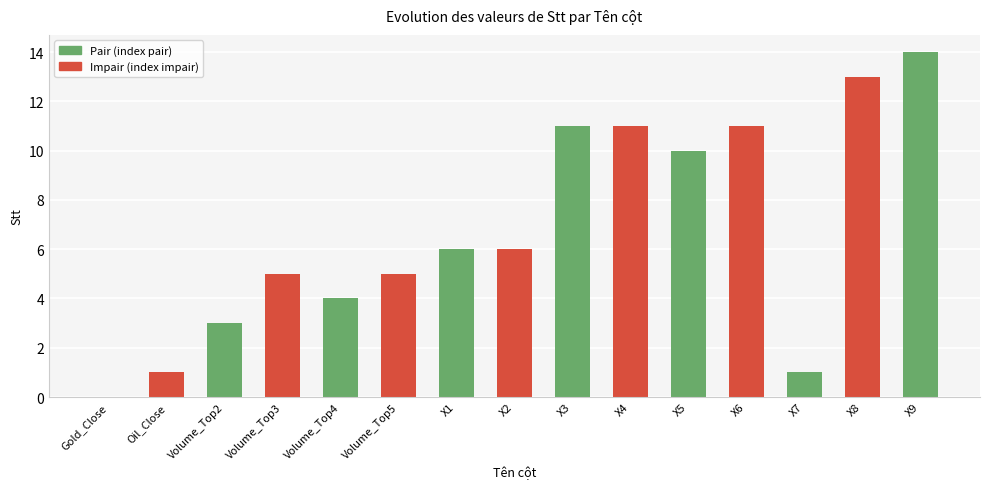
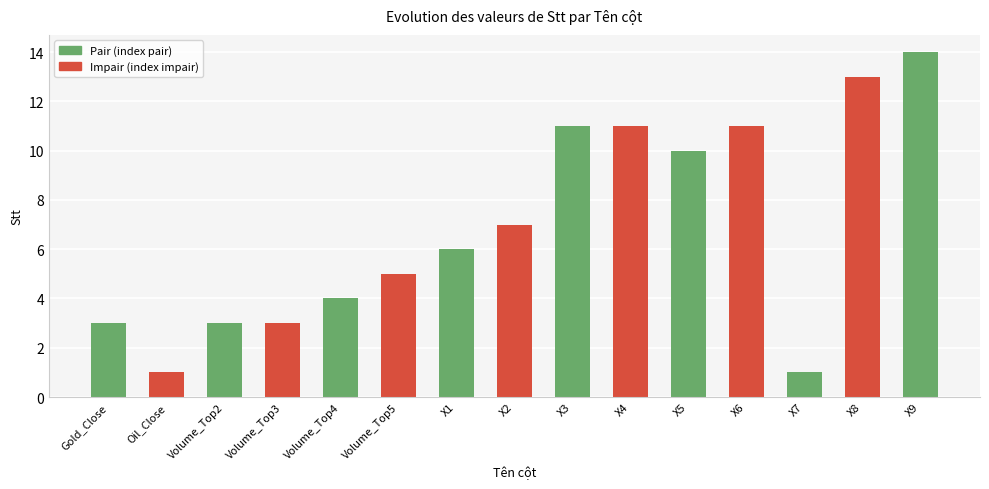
Gold_Close: 0 -> 3
Volume_Top3: 5 -> 3
X2: 6 -> 7
